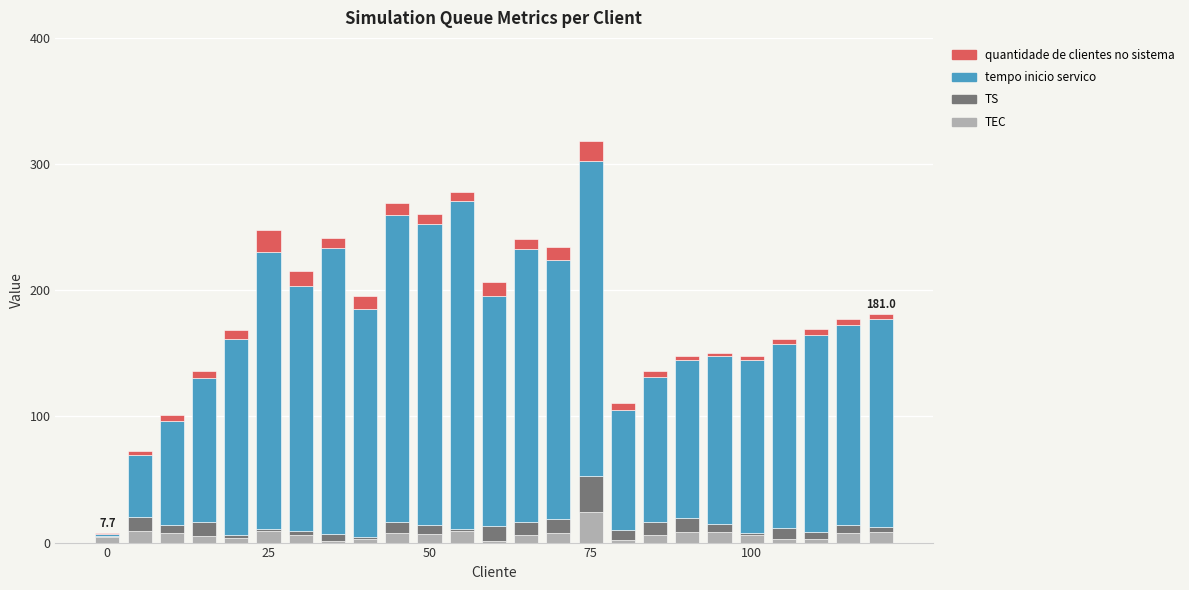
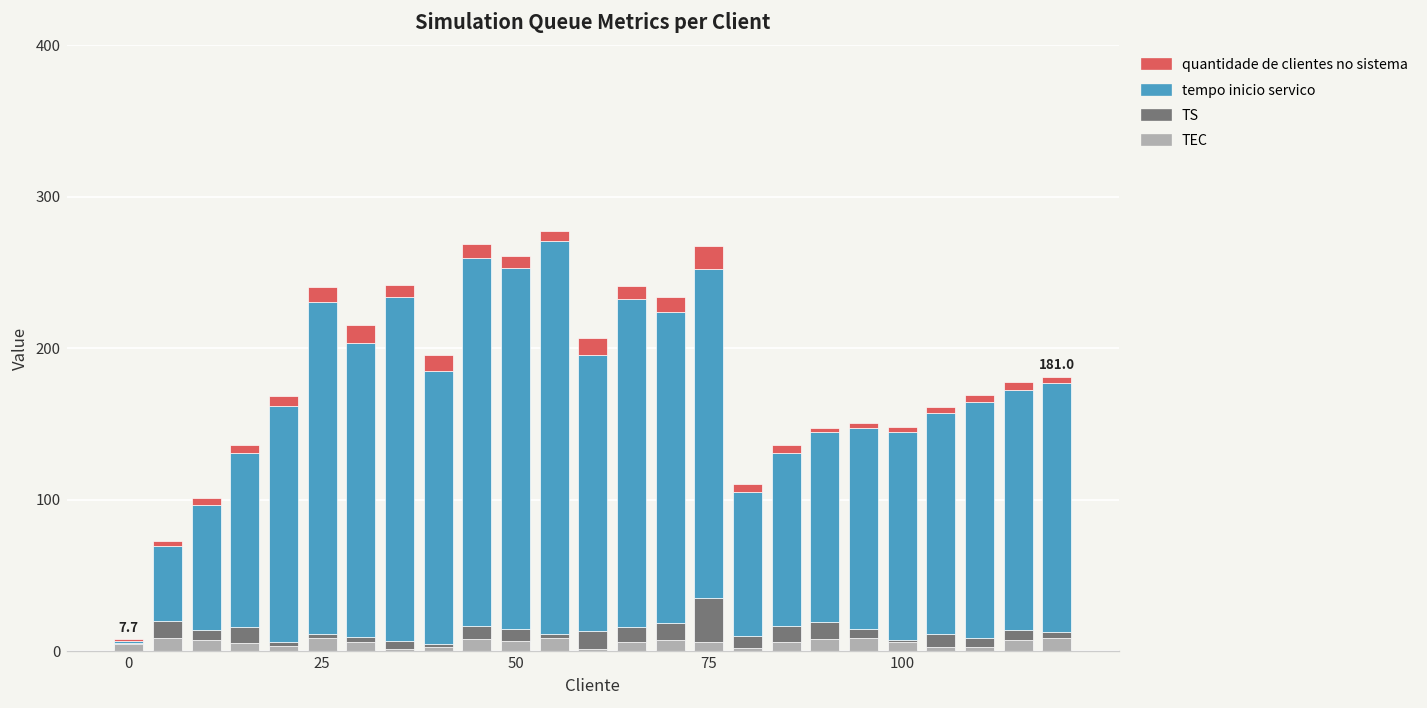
quantidade de clientes no sistema, 25: 17 -> 10
TEC, 75: 24 -> 6
tempo inicio servico, 75: 250 -> 217
